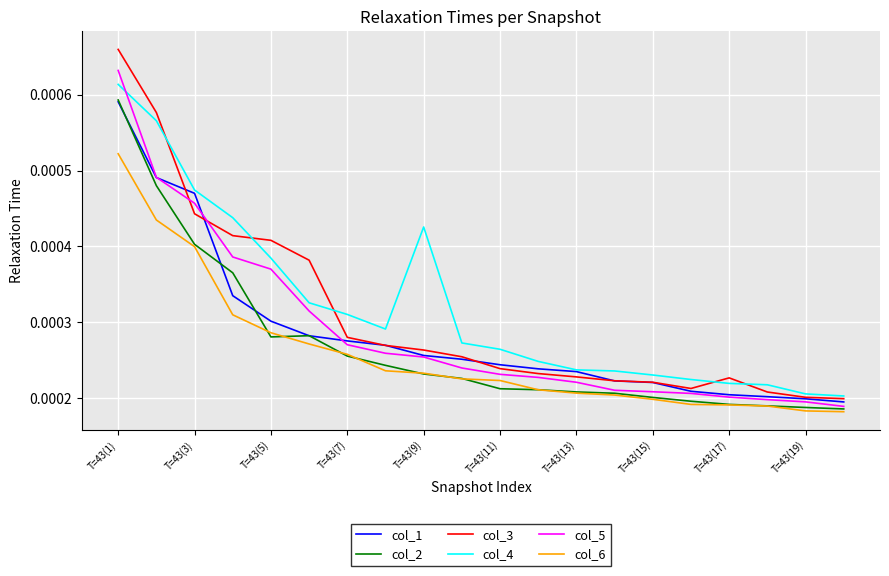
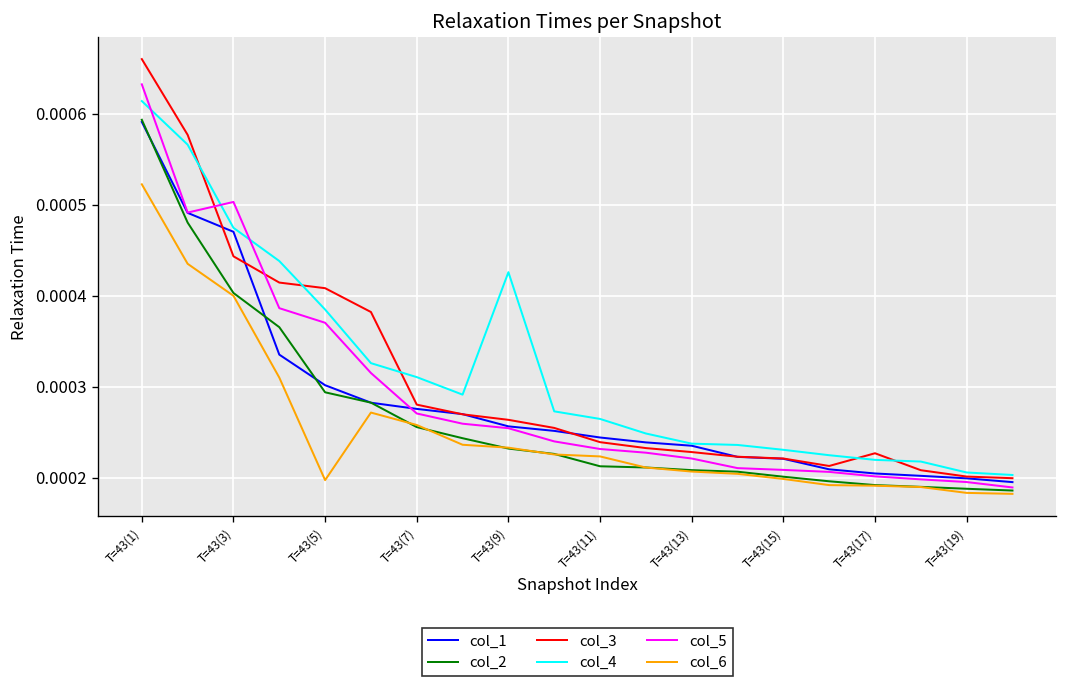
col_5, T=43(3): 0.00046 -> 0.00050
col_2, T=43(5): 0.00028 -> 0.00029
col_6, T=43(5): 0.00029 -> 0.00020
